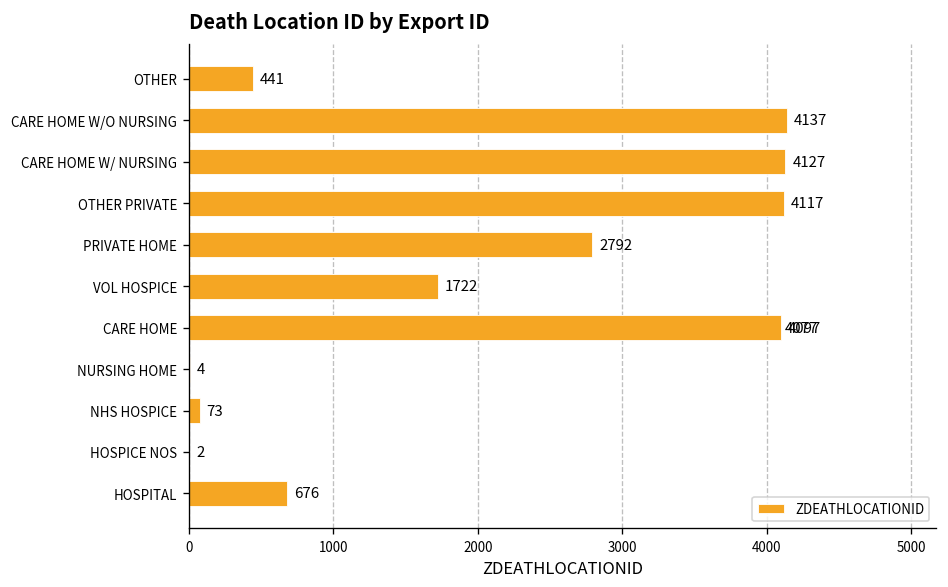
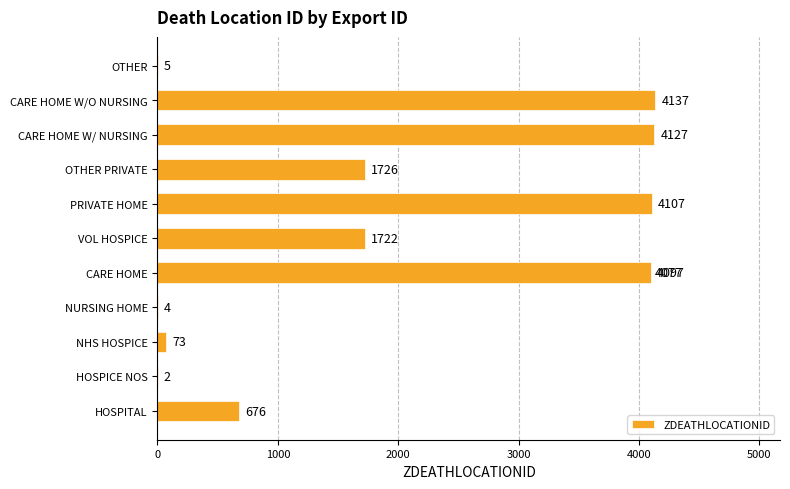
OTHER: 441 -> 5
OTHER PRIVATE: 4117 -> 1726
PRIVATE HOME: 2792 -> 4107
